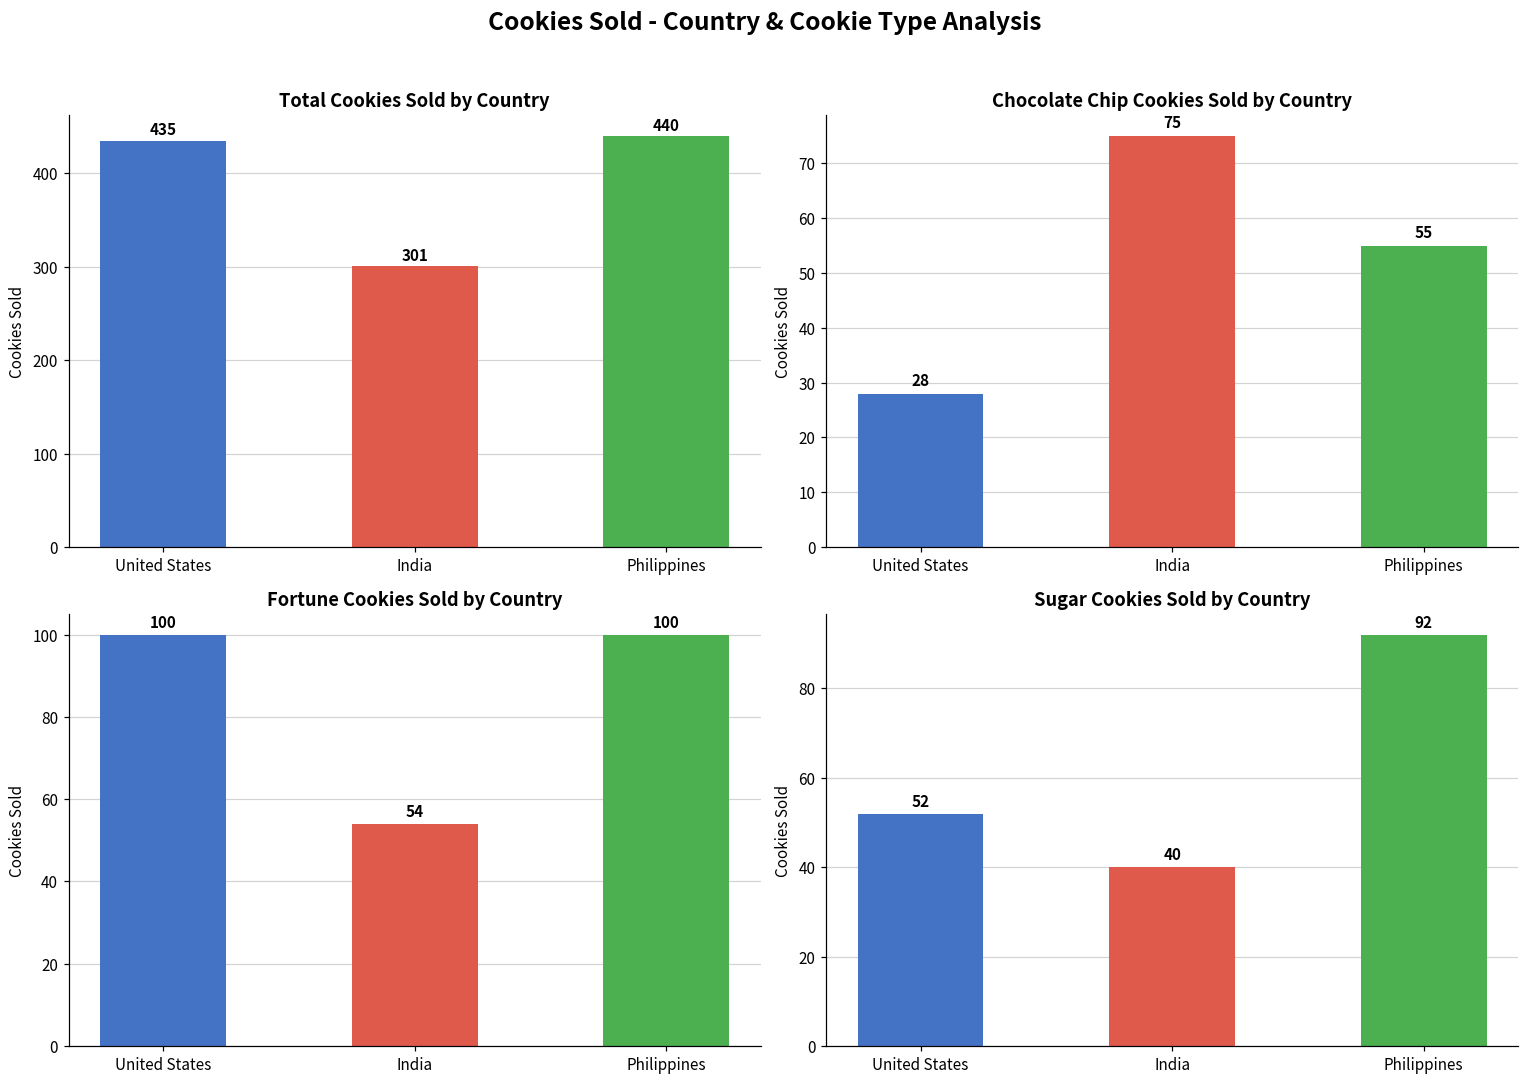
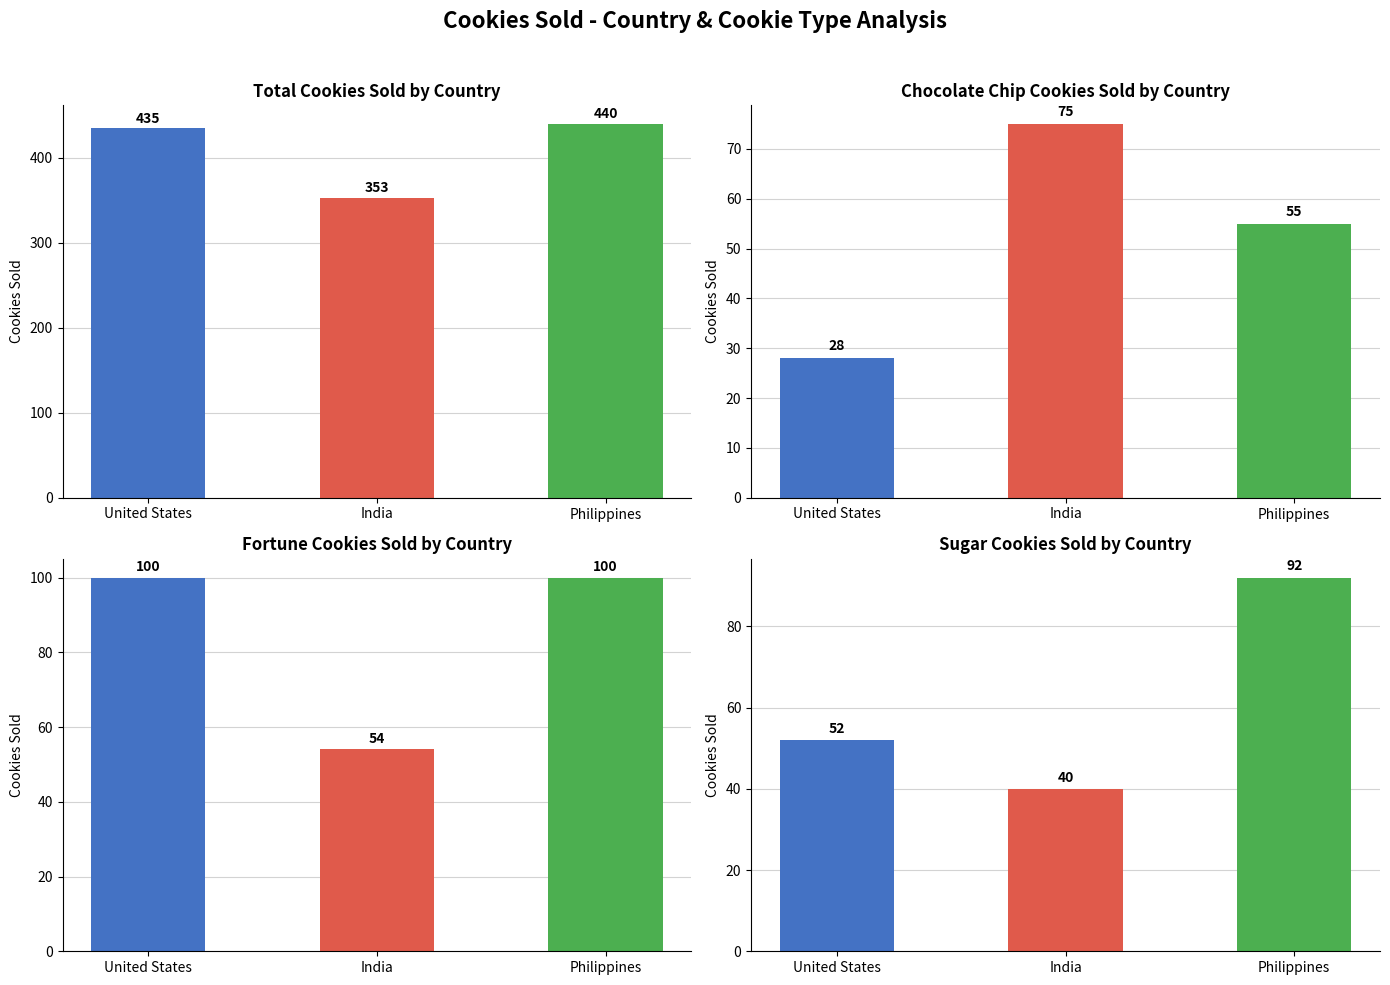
Total Cookies Sold by Country, India: 301 -> 353
